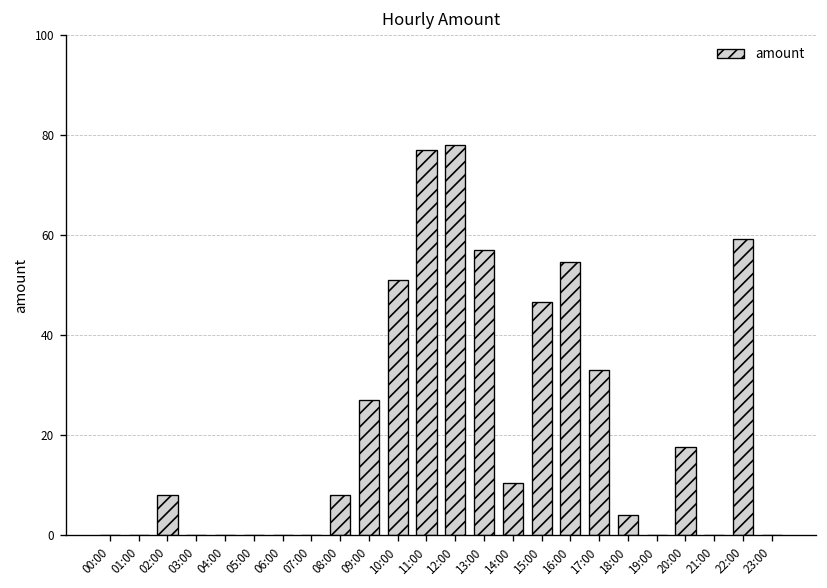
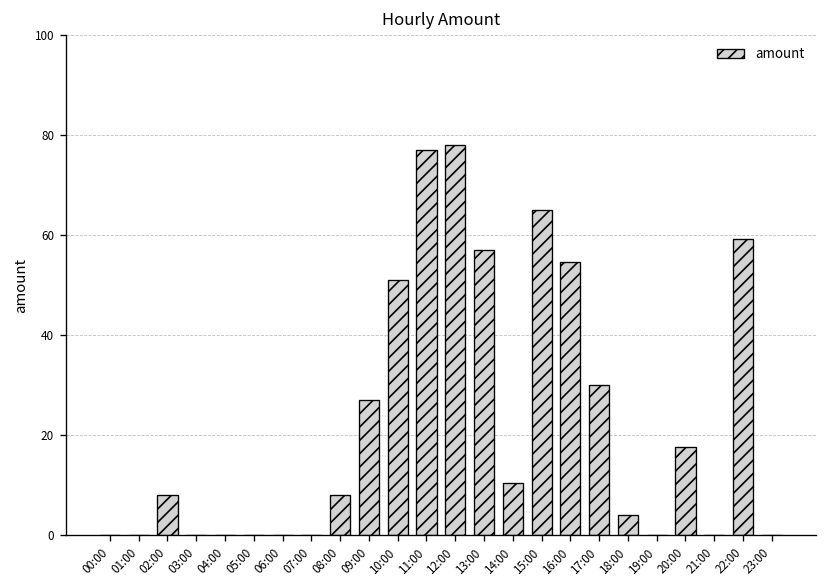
15:00: 47 -> 65
17:00: 33 -> 30
